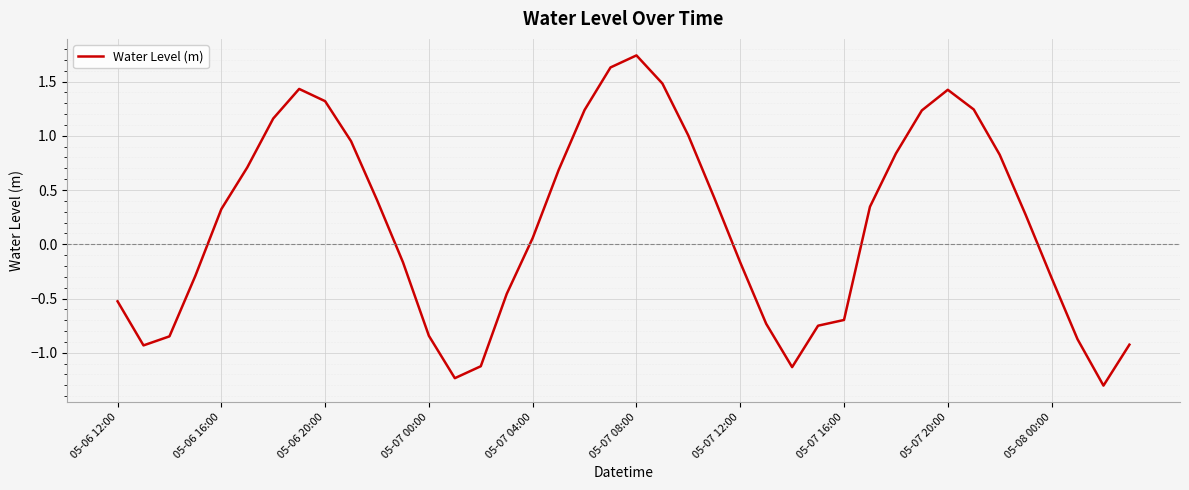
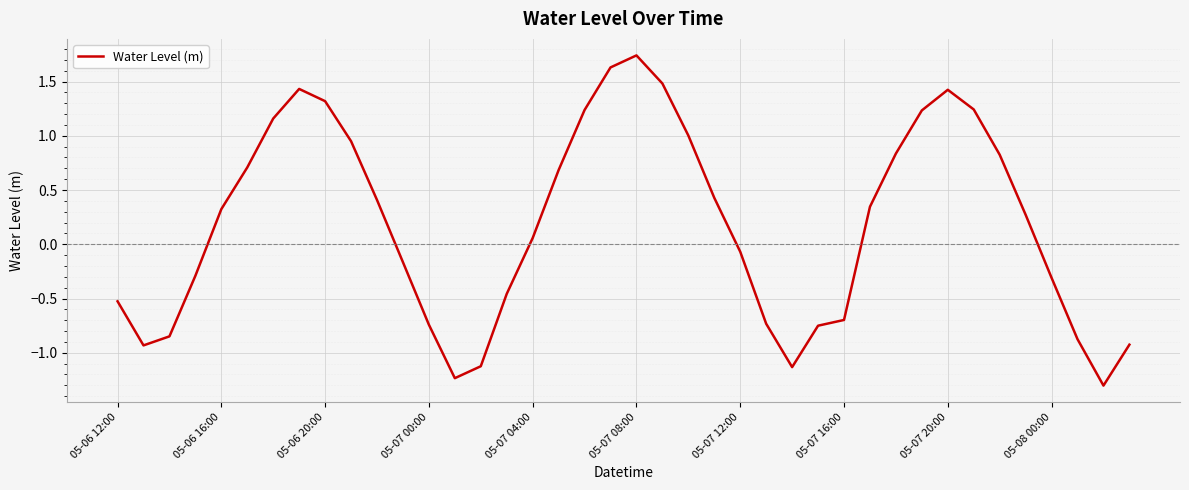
05-07 00:00: -0.84 -> -0.74
05-07 12:00: -0.17 -> -0.07
